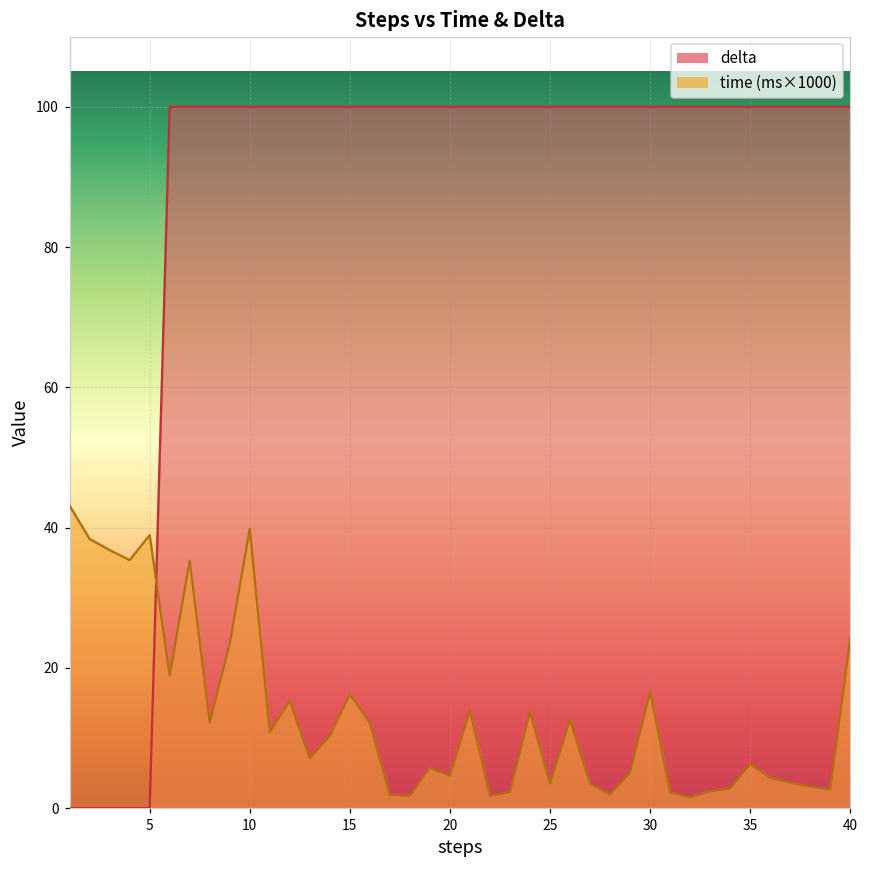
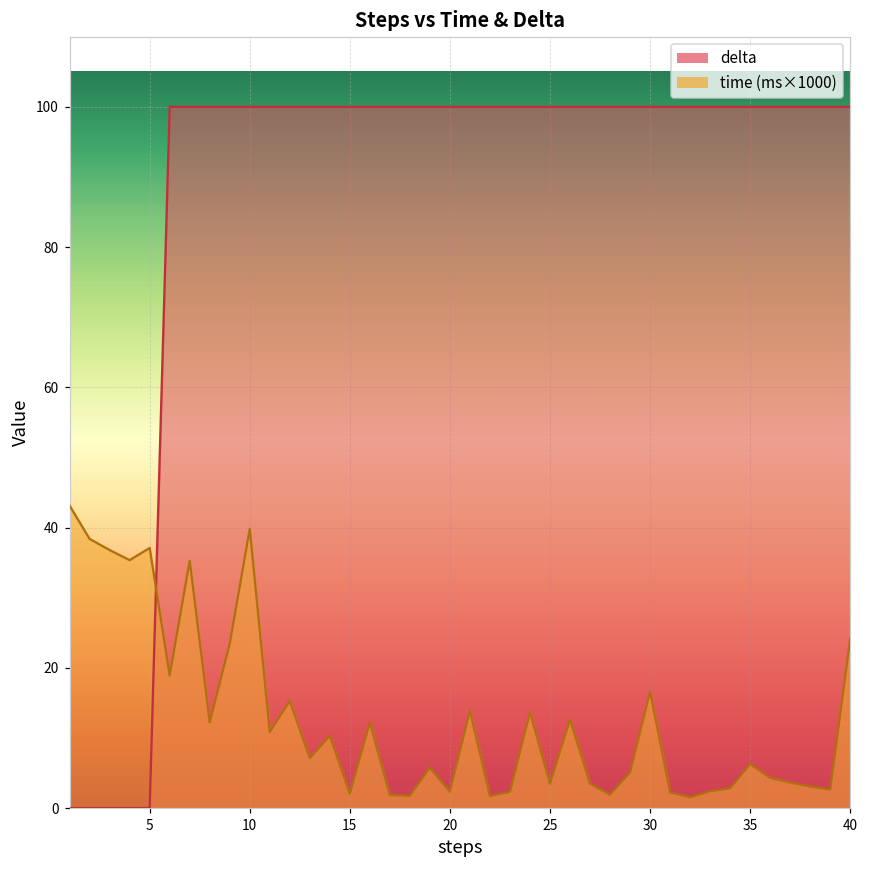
time (ms×1000), 5: 39 -> 37
time (ms×1000), 15: 16 -> 2
time (ms×1000), 20: 5 -> 2
